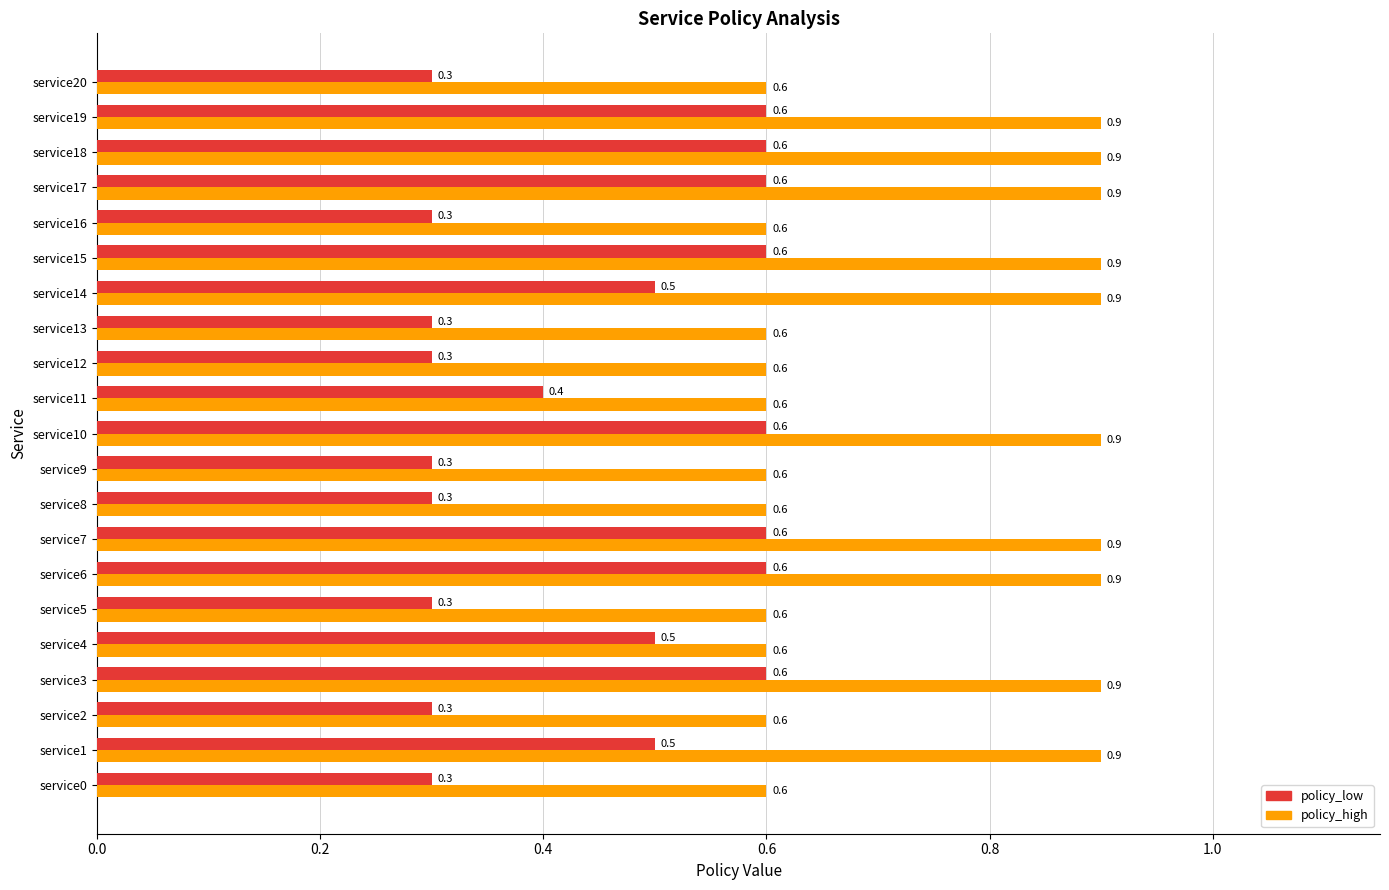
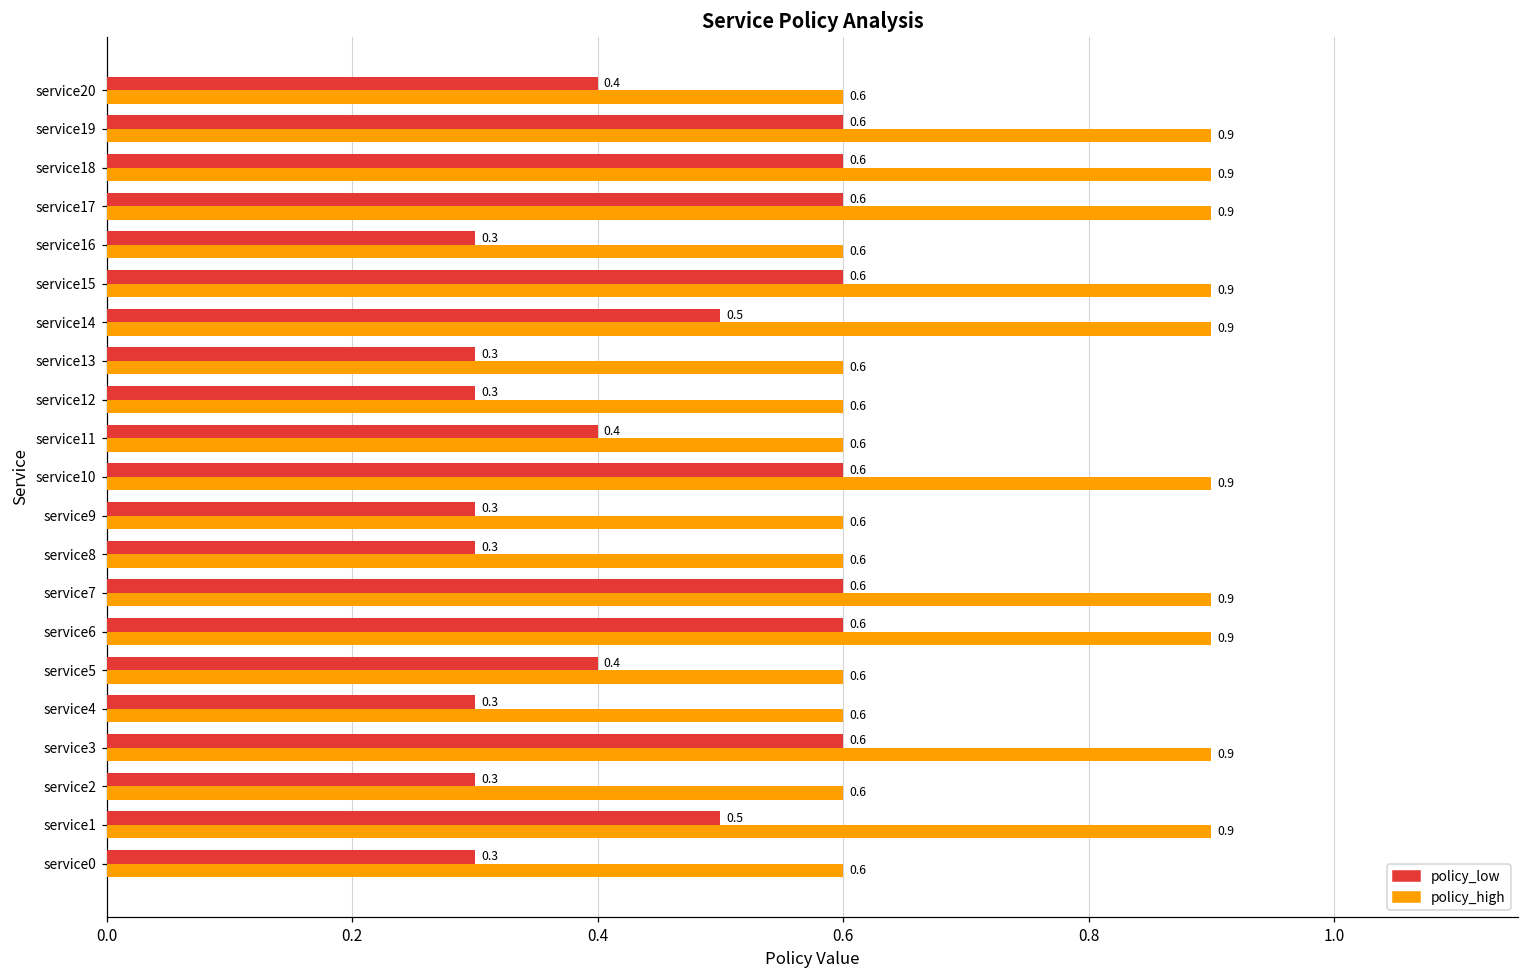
policy_low, service20: 0.3 -> 0.4
policy_low, service5: 0.3 -> 0.4
policy_low, service4: 0.5 -> 0.3
